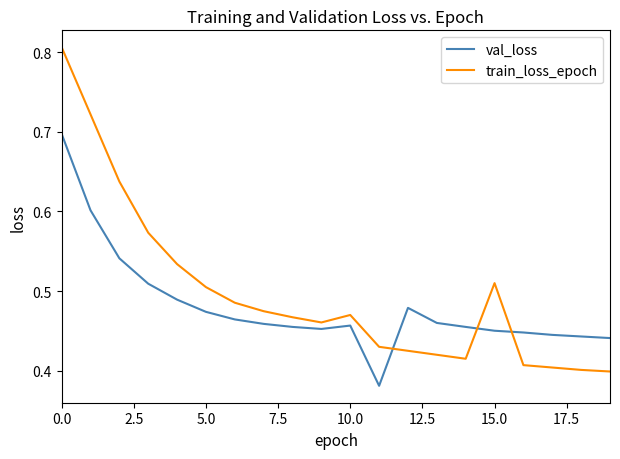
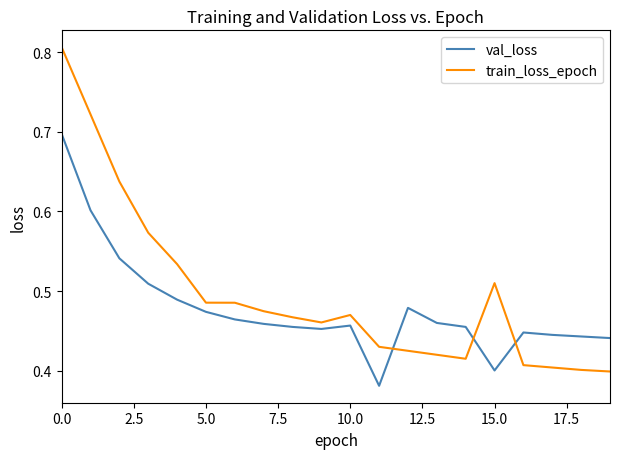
train_loss_epoch, 5.0: 0.50 -> 0.49
val_loss, 15.0: 0.45 -> 0.40
